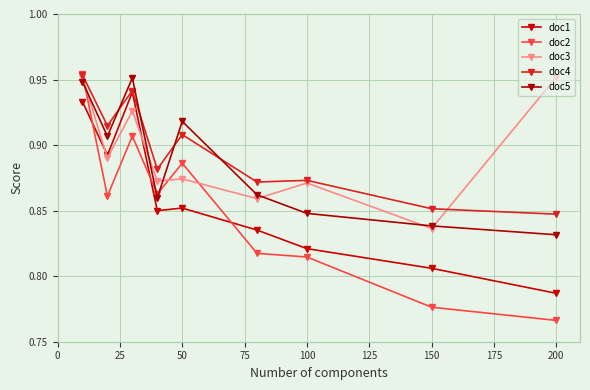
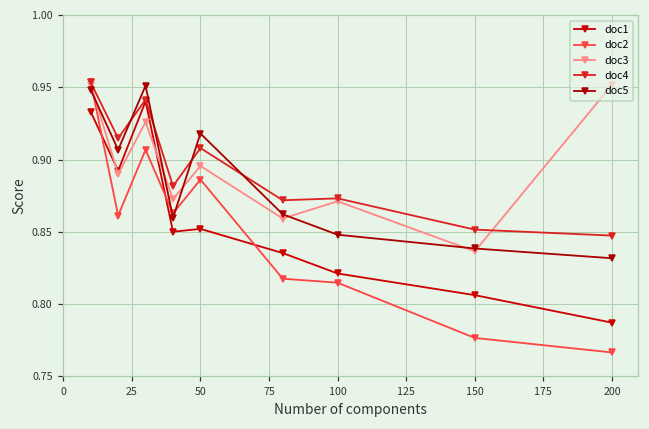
doc3, 50: 0.874 -> 0.896
